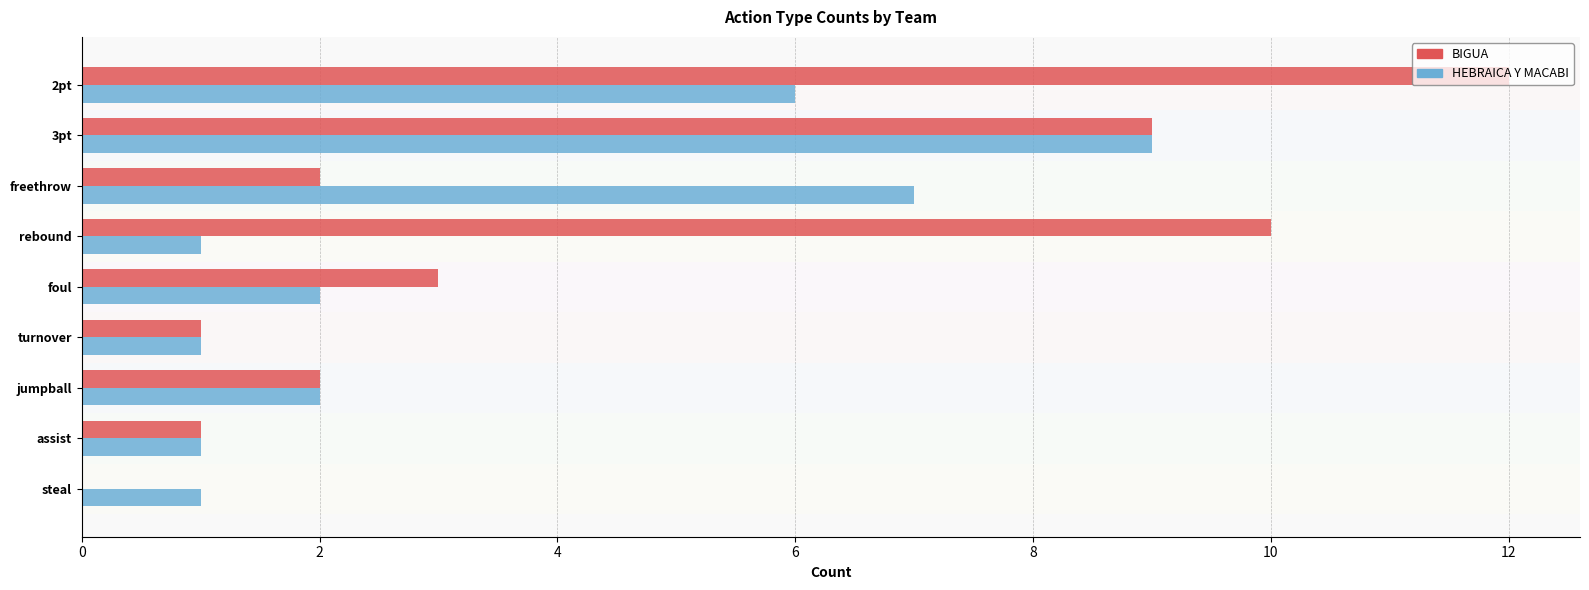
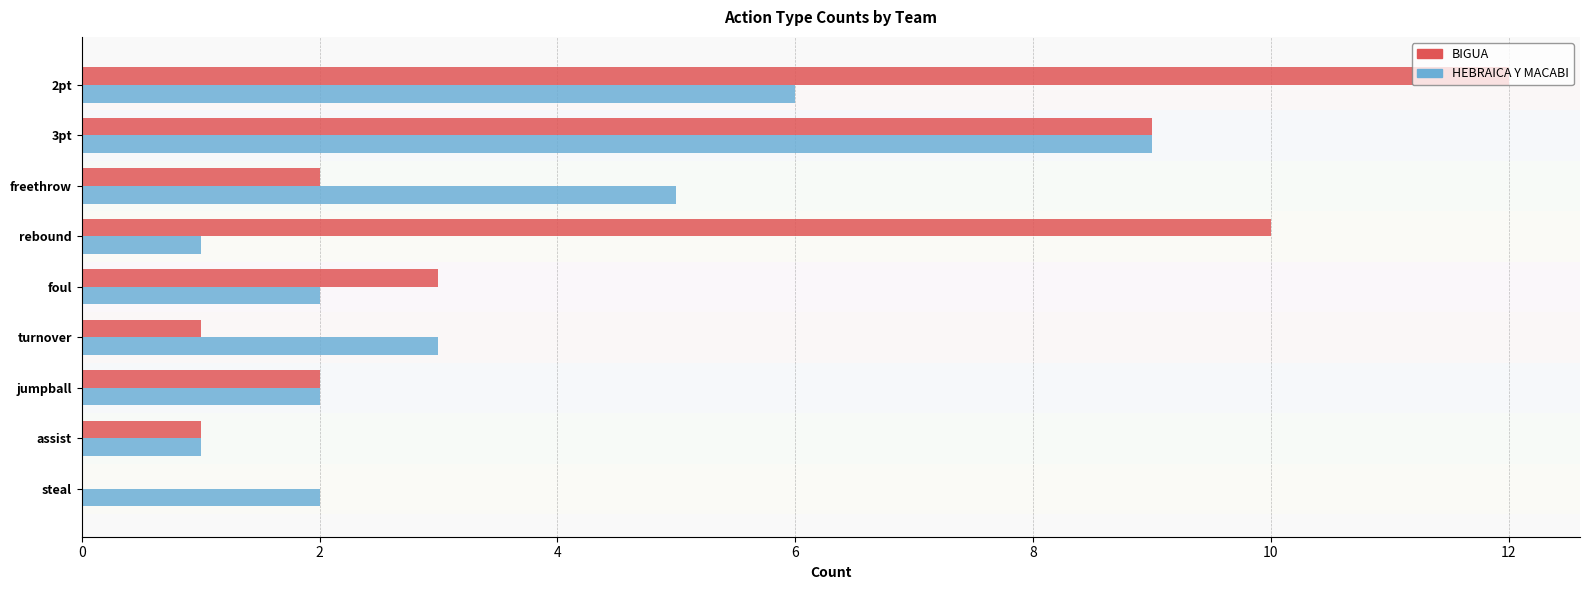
HEBRAICA Y MACABI, freethrow: 7 -> 5
HEBRAICA Y MACABI, turnover: 1 -> 3
HEBRAICA Y MACABI, steal: 1 -> 2
